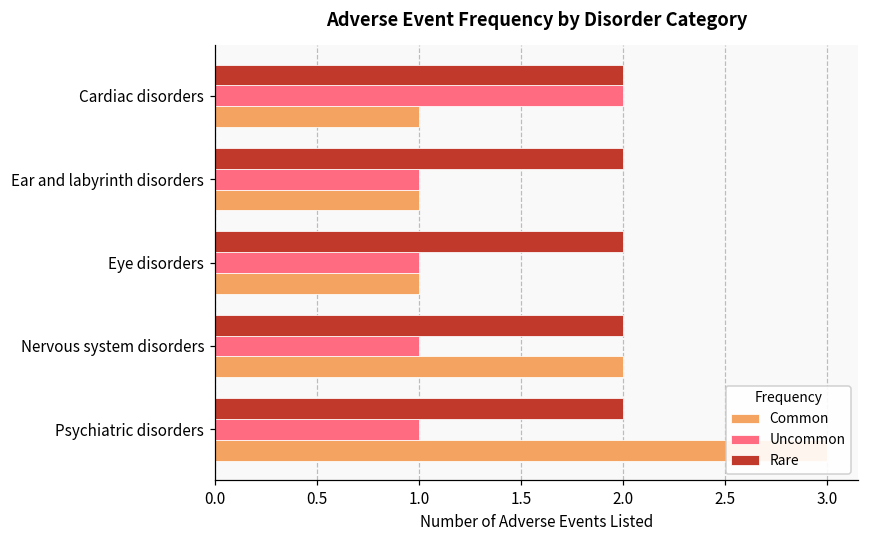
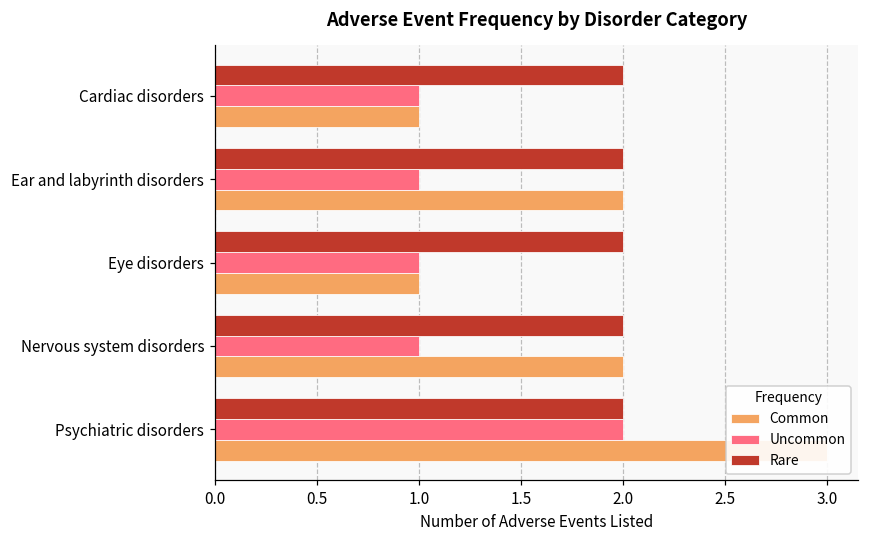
Uncommon, Cardiac disorders: 2 -> 1
Common, Ear and labyrinth disorders: 1 -> 2
Uncommon, Psychiatric disorders: 1 -> 2
